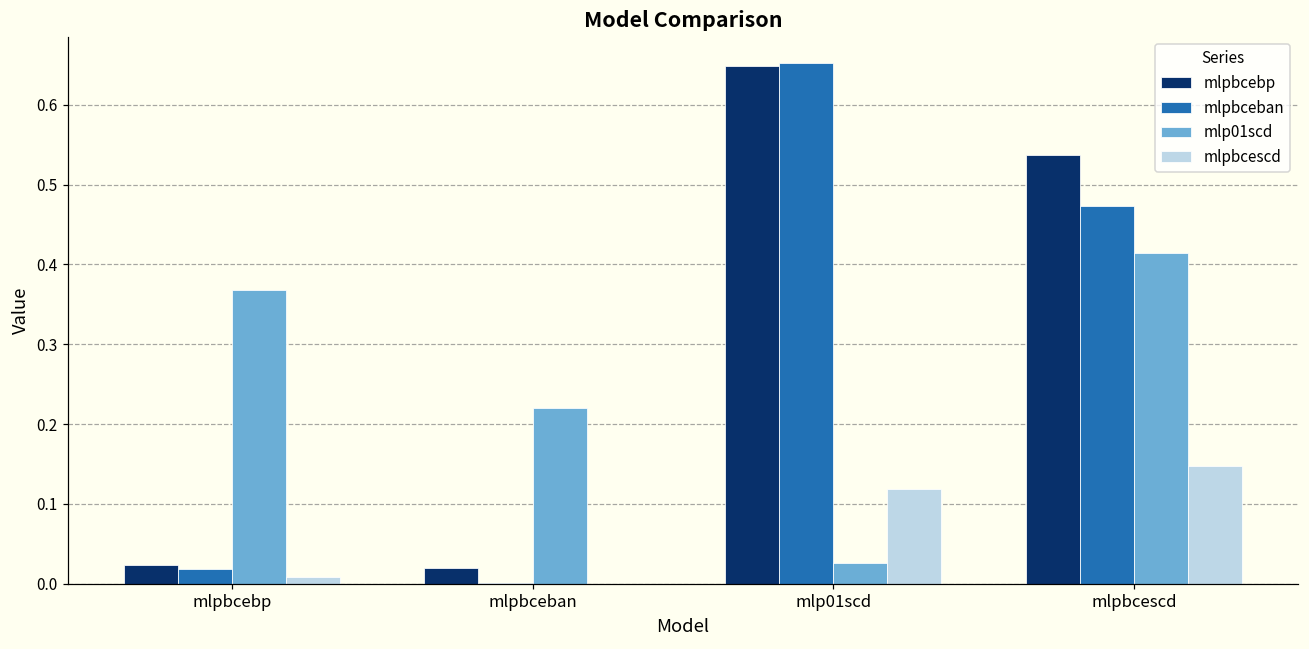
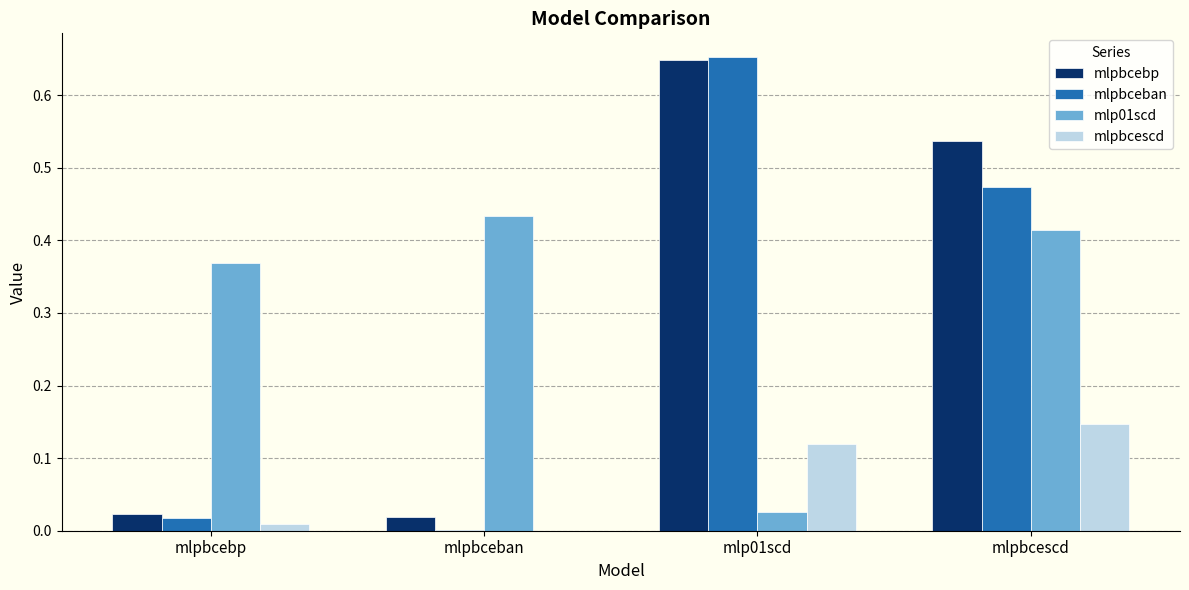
mlp01scd, mlpbceban: 0.22 -> 0.43
